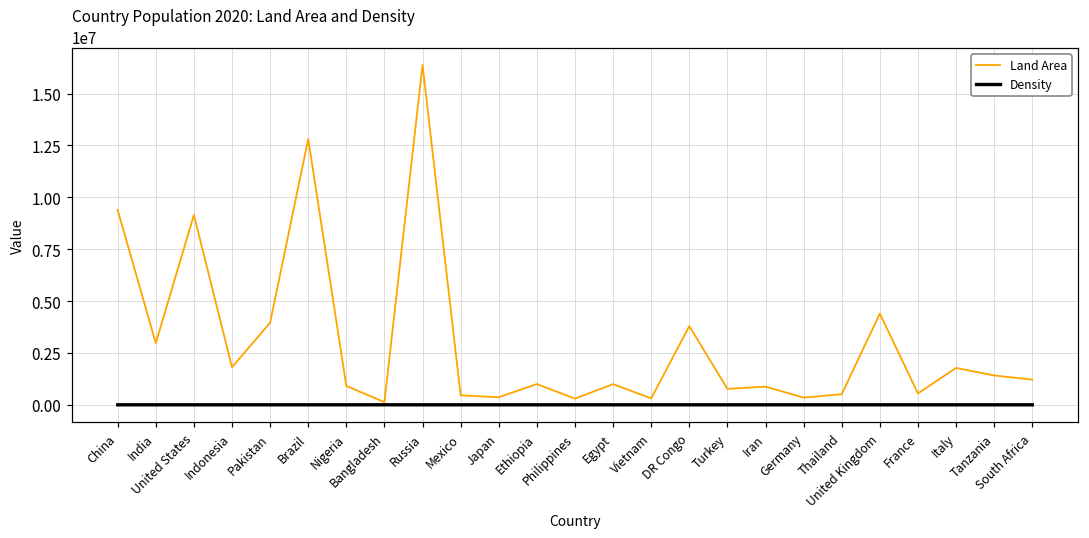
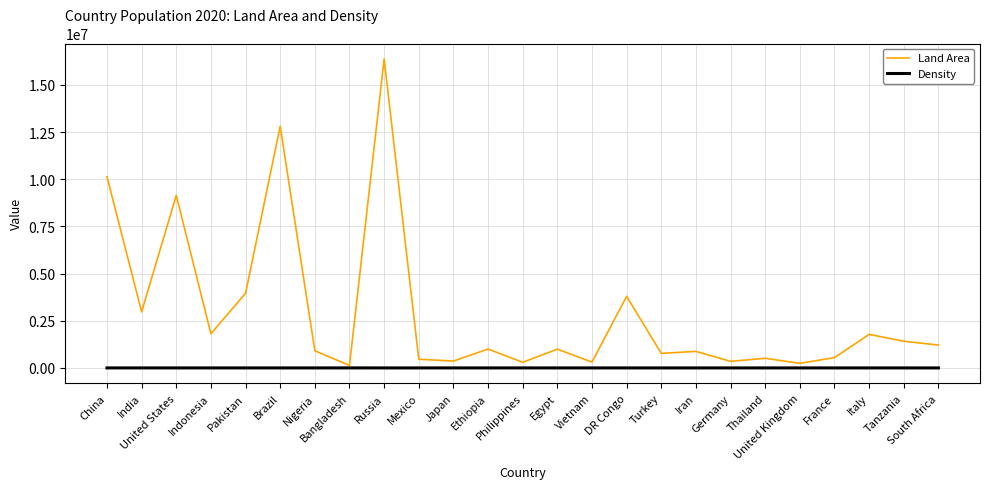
Land Area, China: 9400000 -> 10100000
Land Area, United Kingdom: 4400000 -> 200000
